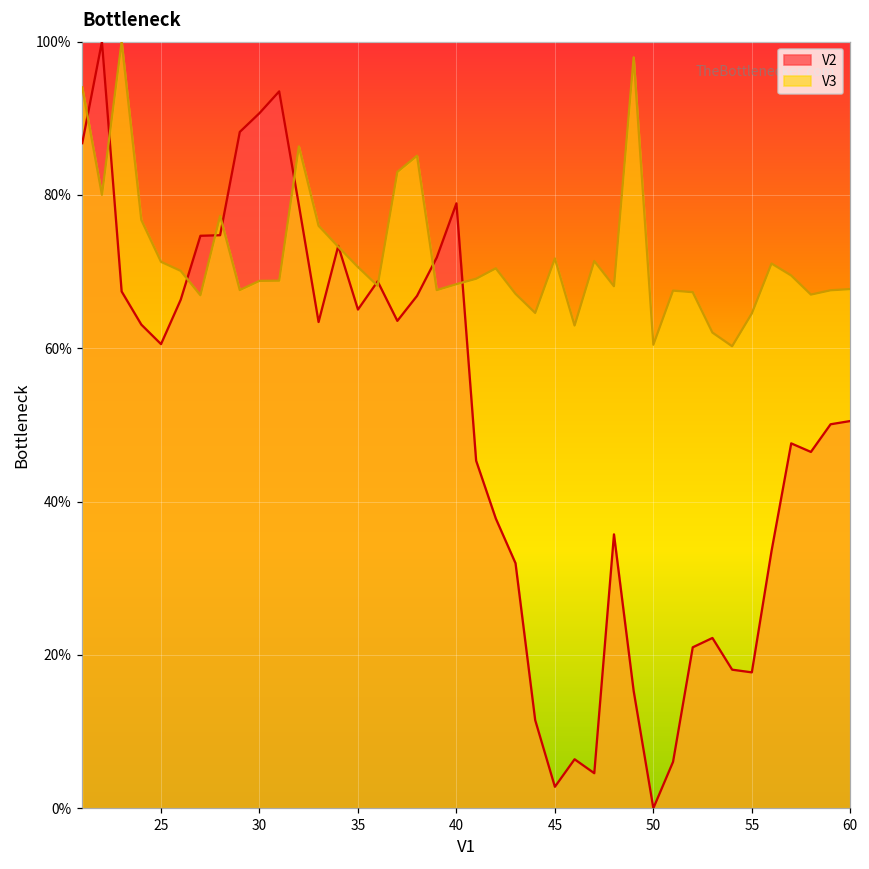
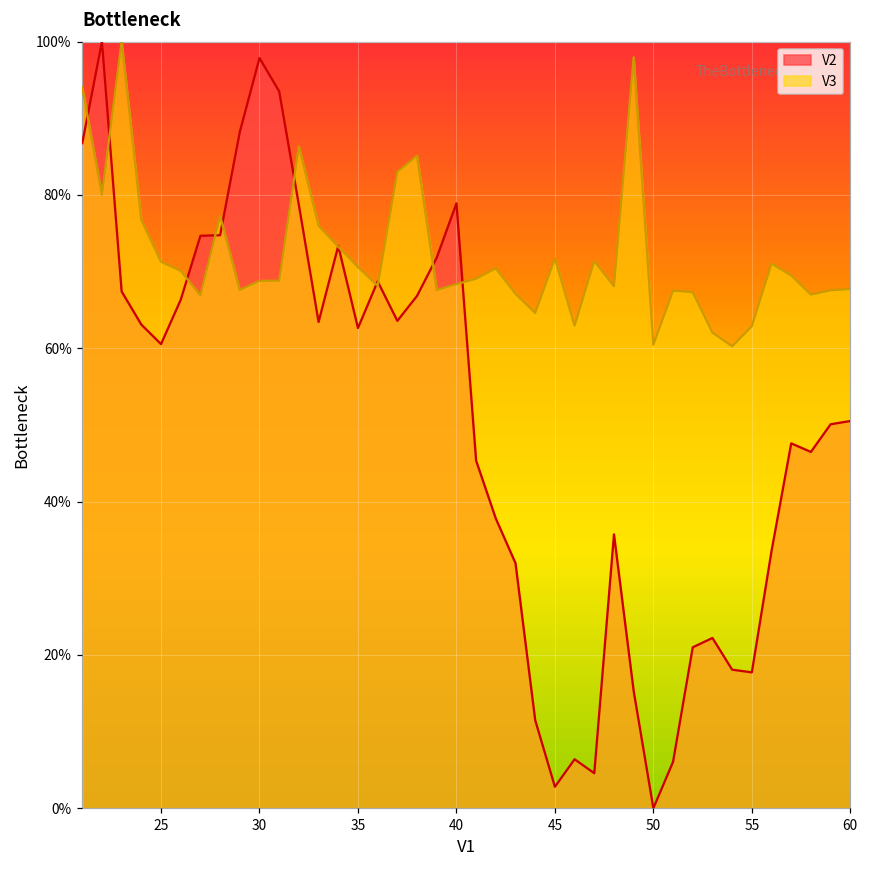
V2, 30: 91% -> 98%
V2, 35: 65% -> 63%
V3, 55: 65% -> 63%
